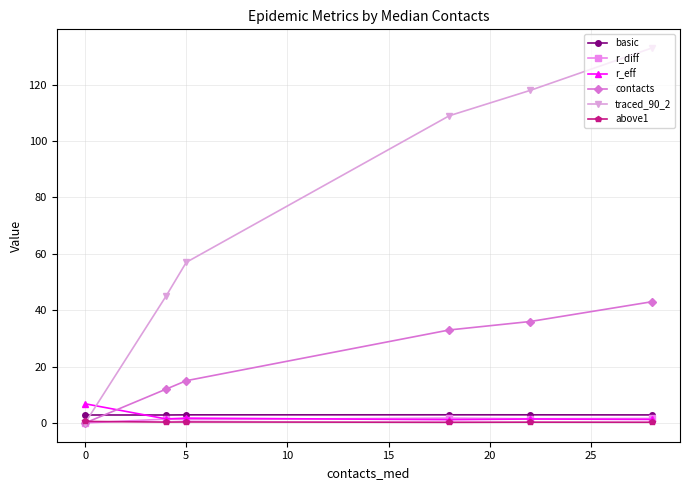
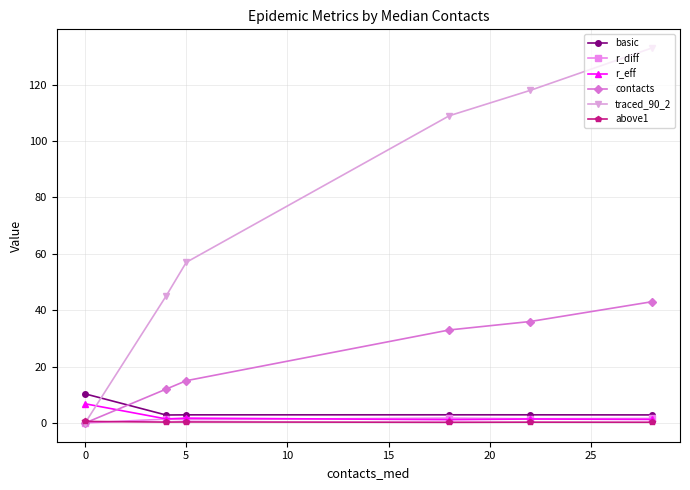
basic, 0: 3 -> 10
